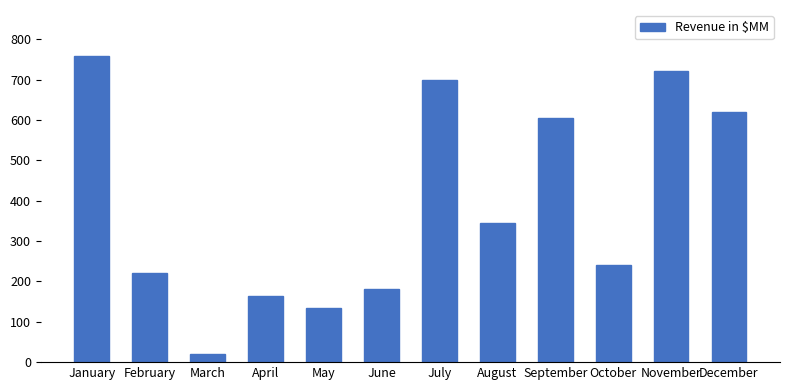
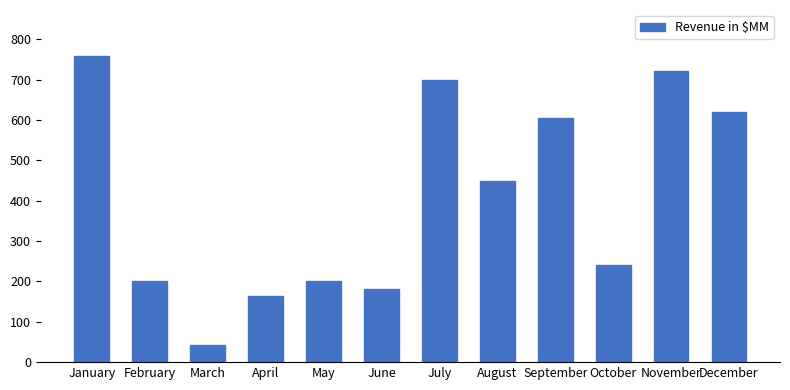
February: 220 -> 200
March: 20 -> 40
May: 130 -> 200
August: 340 -> 450
